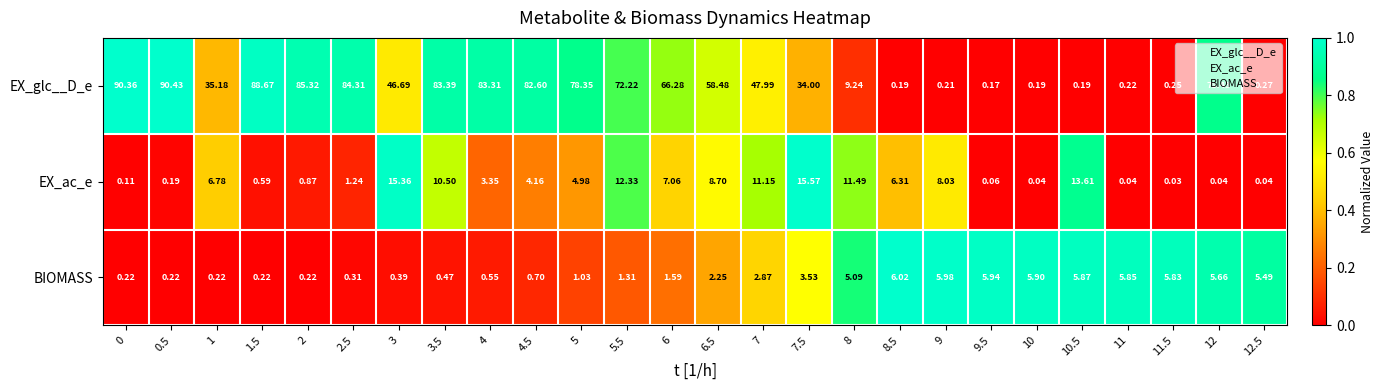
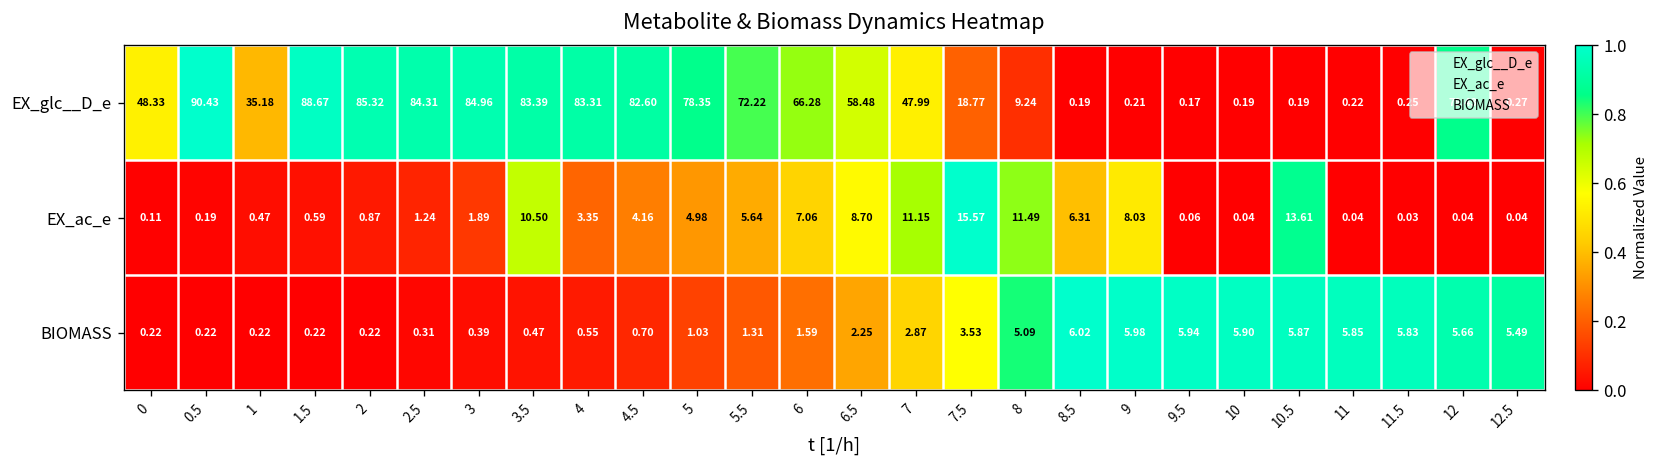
EX_glc__D_e, 0: 90.36 -> 48.33
EX_glc__D_e, 3: 46.69 -> 84.96
EX_glc__D_e, 7.5: 34.00 -> 18.77
EX_ac_e, 1: 6.78 -> 0.47
EX_ac_e, 3: 15.36 -> 1.89
EX_ac_e, 5.5: 12.33 -> 5.64
